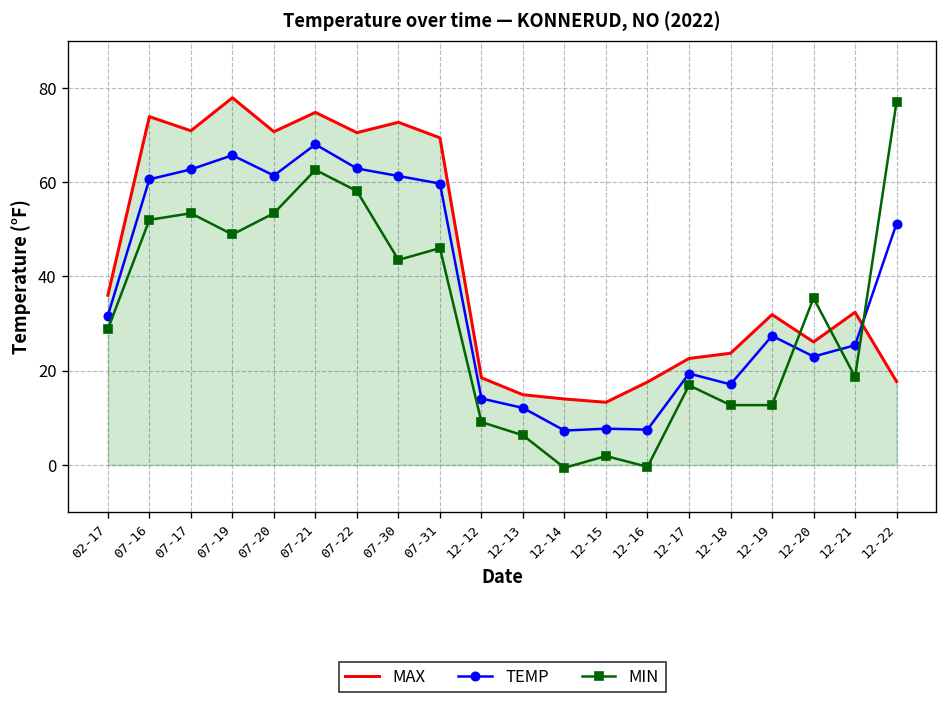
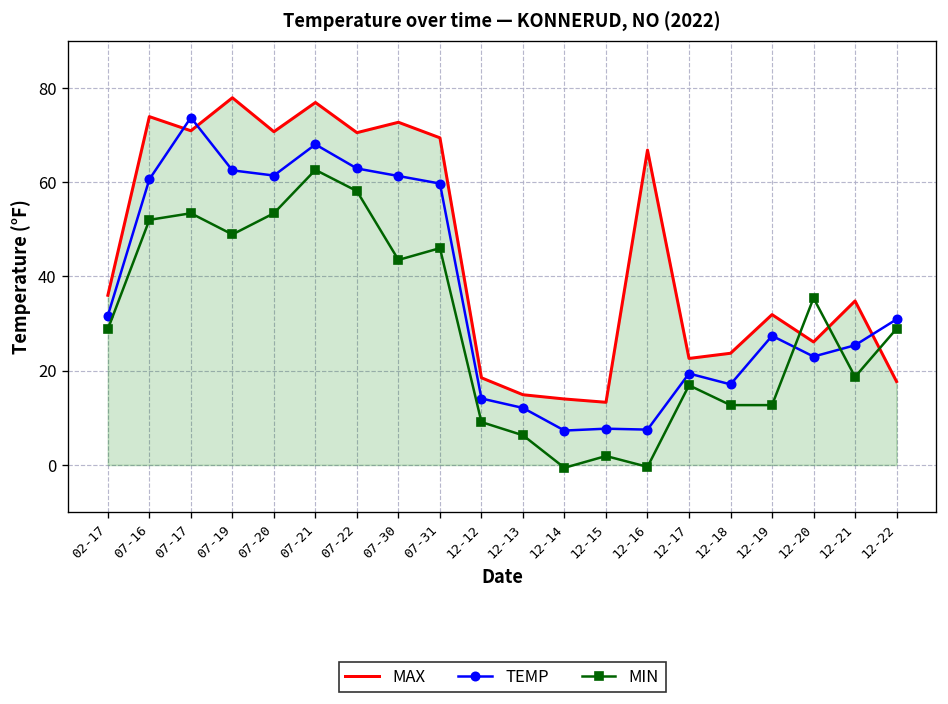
TEMP, 07-17: 63 -> 74
TEMP, 07-19: 66 -> 63
MAX, 07-21: 75 -> 77
MAX, 12-16: 18 -> 67
MAX, 12-21: 32 -> 35
TEMP, 12-22: 51 -> 31
MIN, 12-22: 77 -> 29
